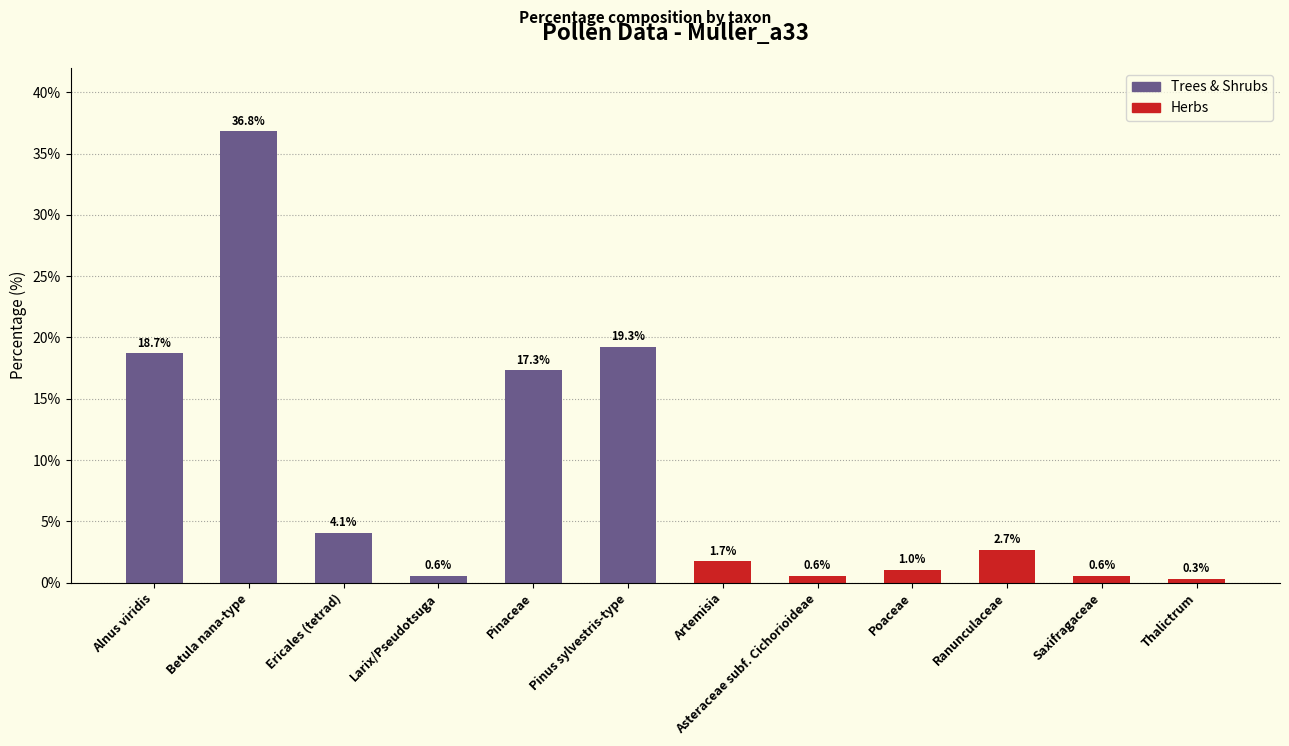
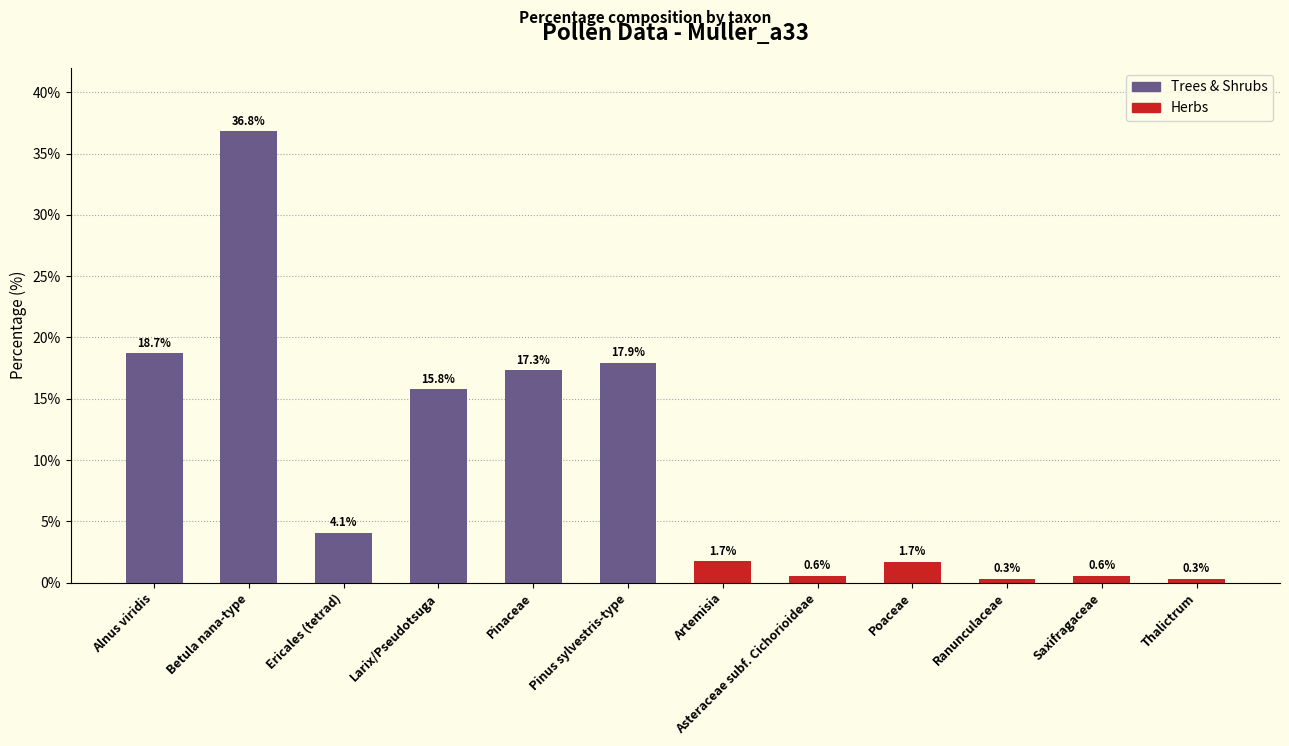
Trees & Shrubs, Larix/Pseudotsuga: 0.6% -> 15.8%
Trees & Shrubs, Pinus sylvestris-type: 19.3% -> 17.9%
Herbs, Poaceae: 1.0% -> 1.7%
Herbs, Ranunculaceae: 2.7% -> 0.3%
